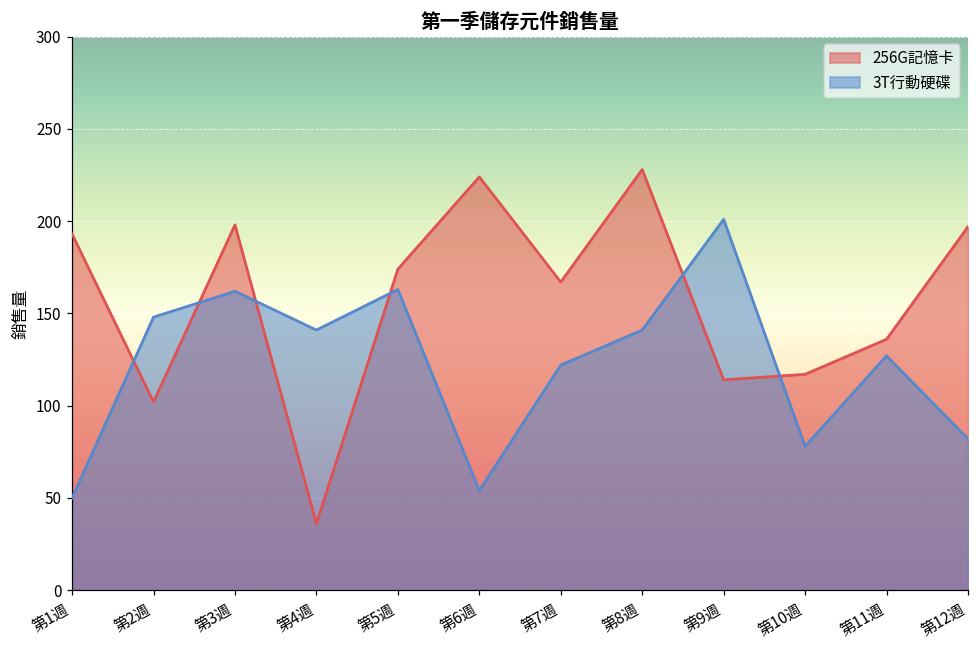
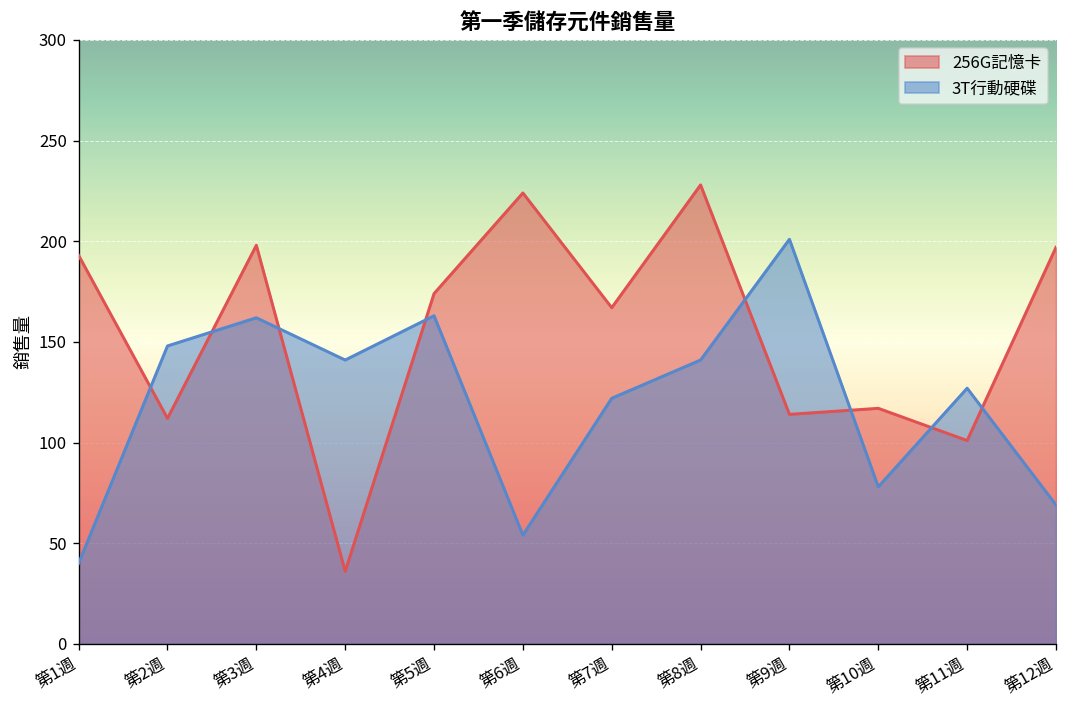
3T行動硬碟, 第1週: 50 -> 40
256G記憶卡, 第2週: 102 -> 112
256G記憶卡, 第11週: 136 -> 101
3T行動硬碟, 第12週: 82 -> 69
